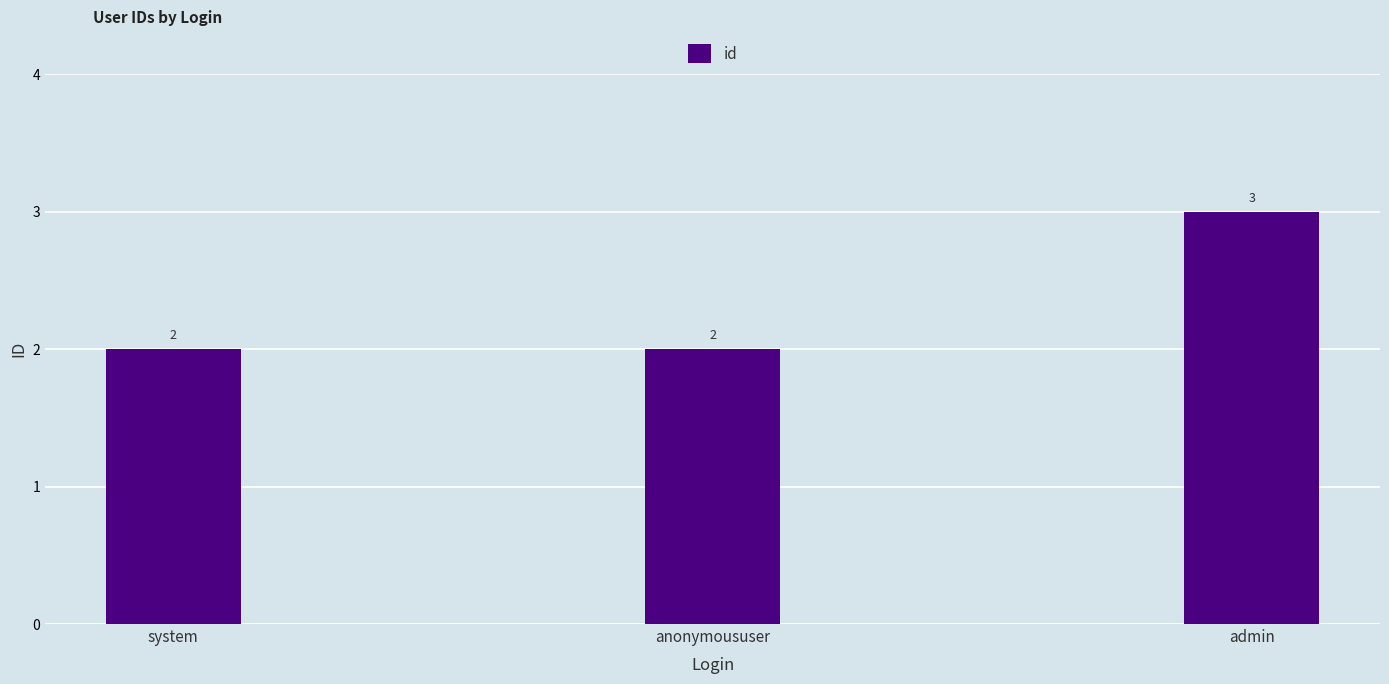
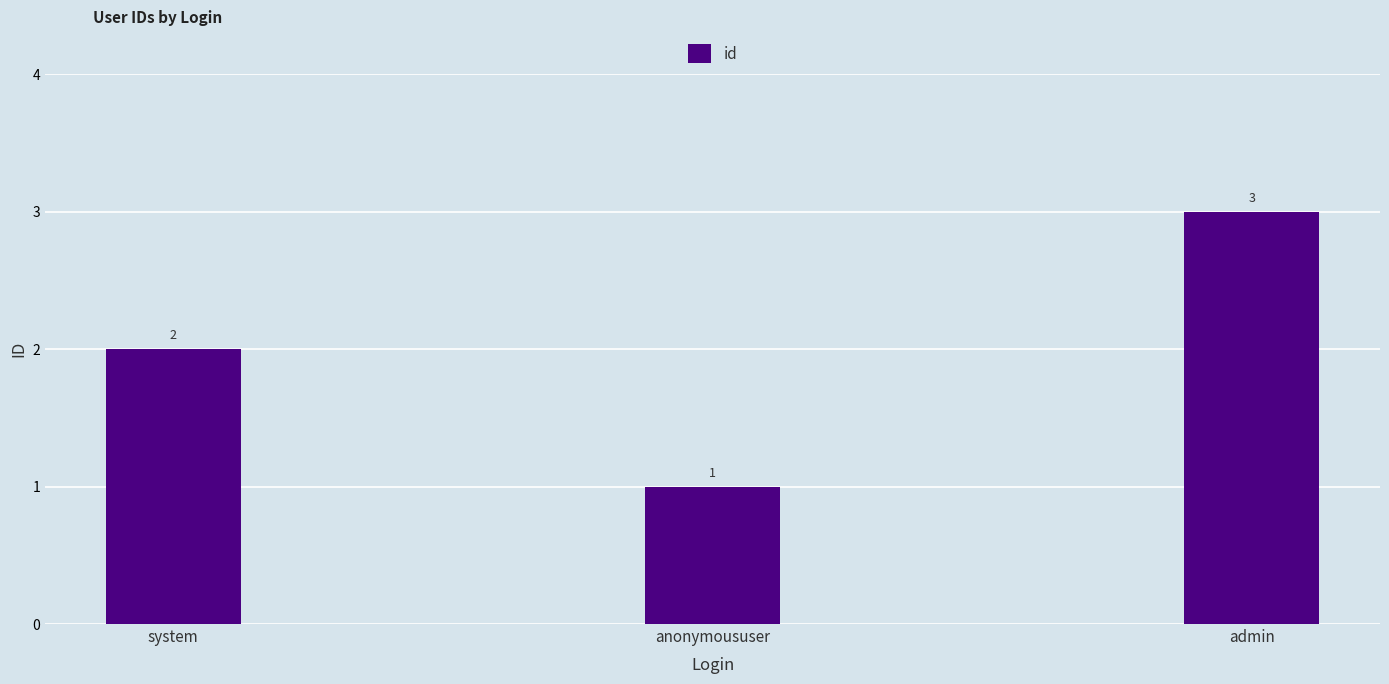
anonymoususer: 2 -> 1
